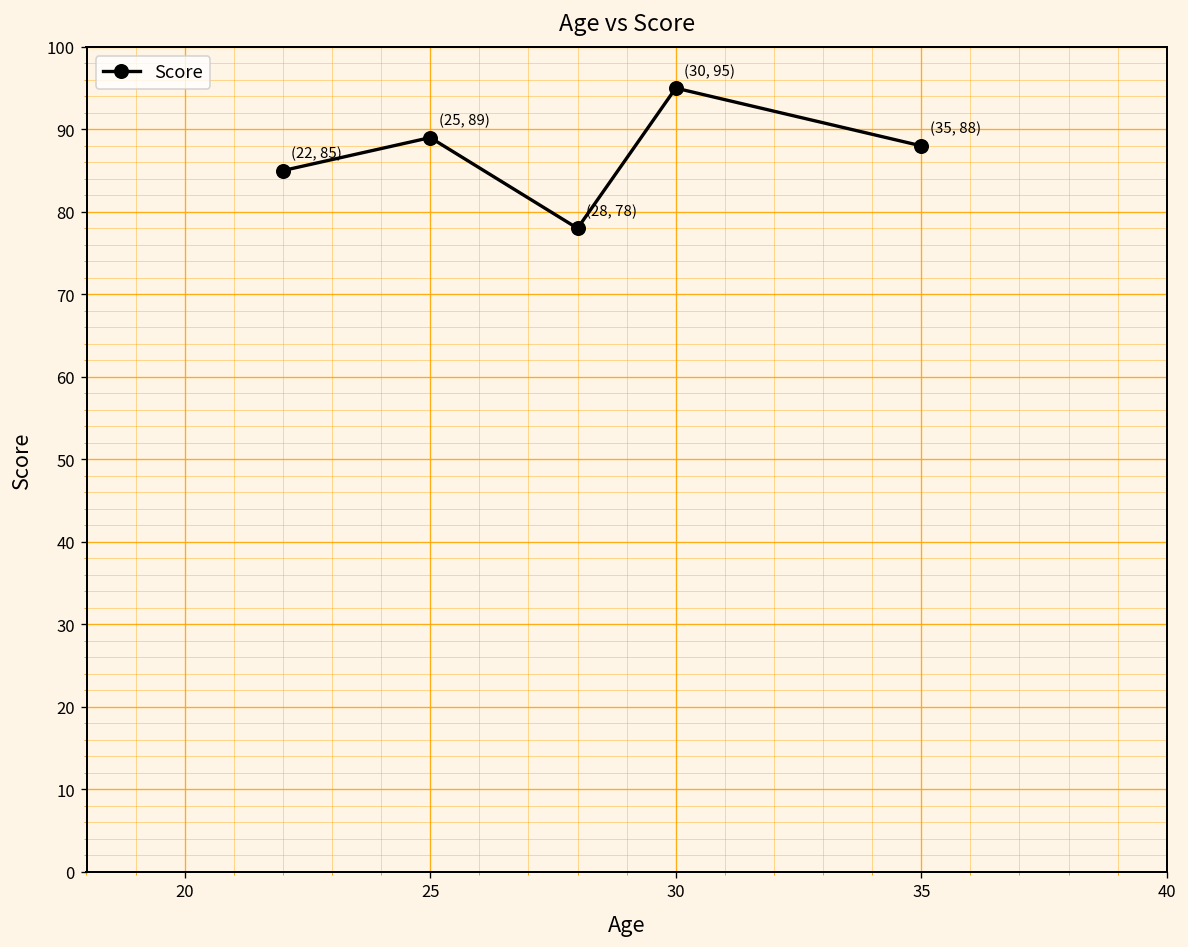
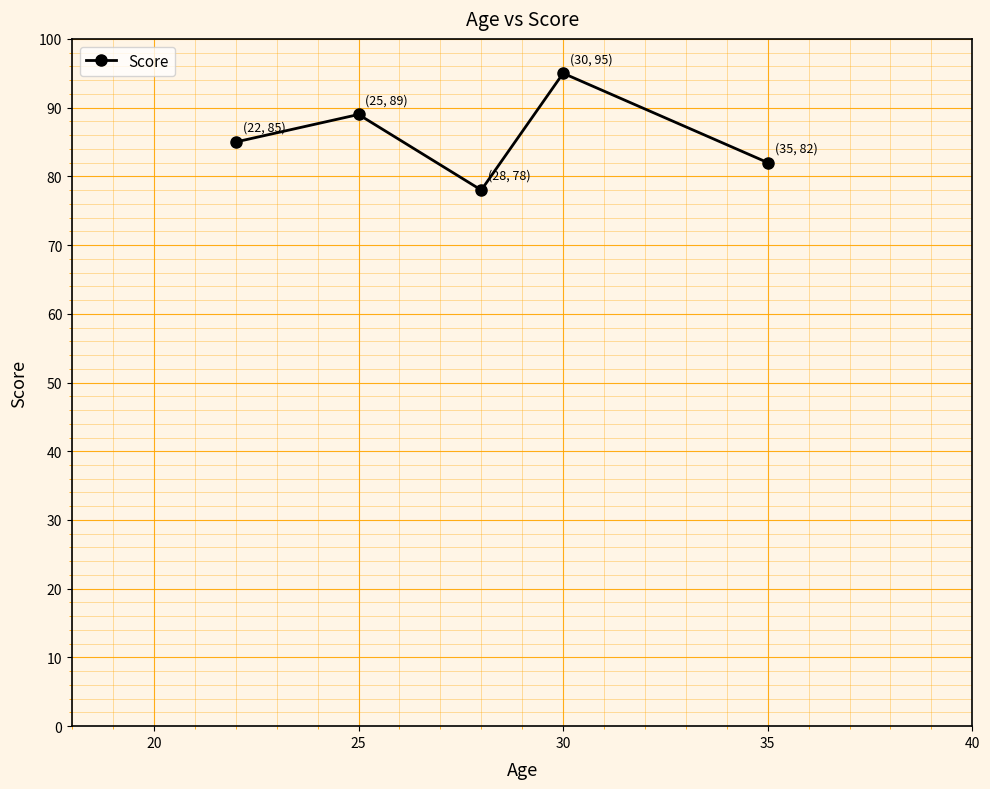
35: 88 -> 82
